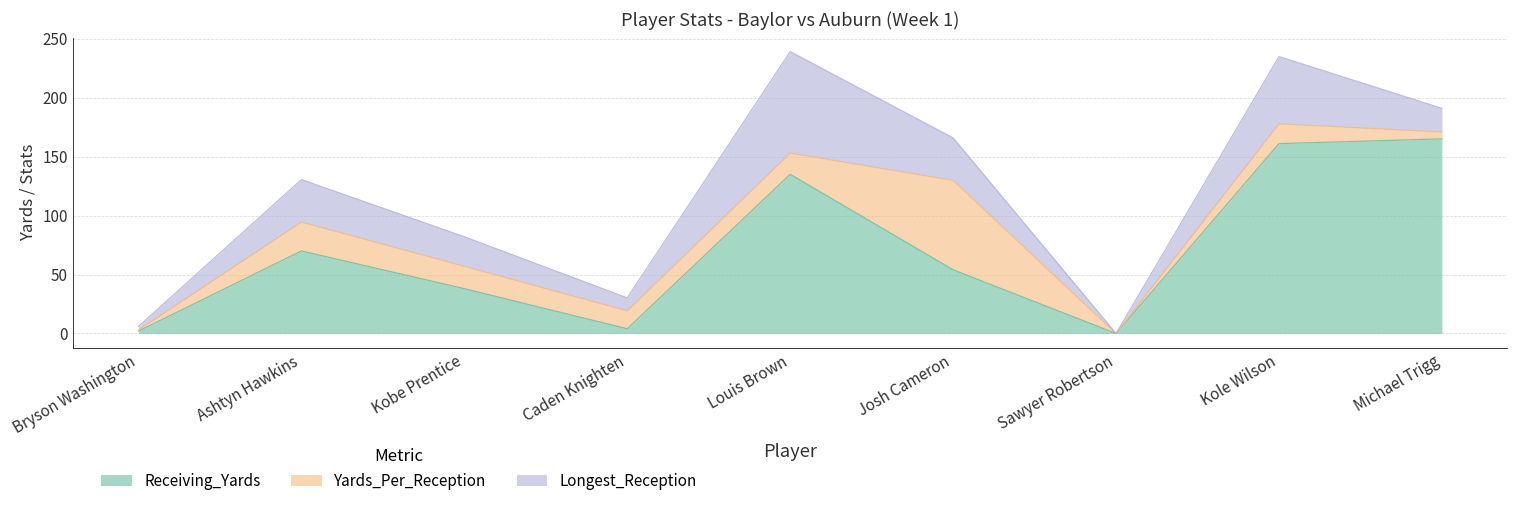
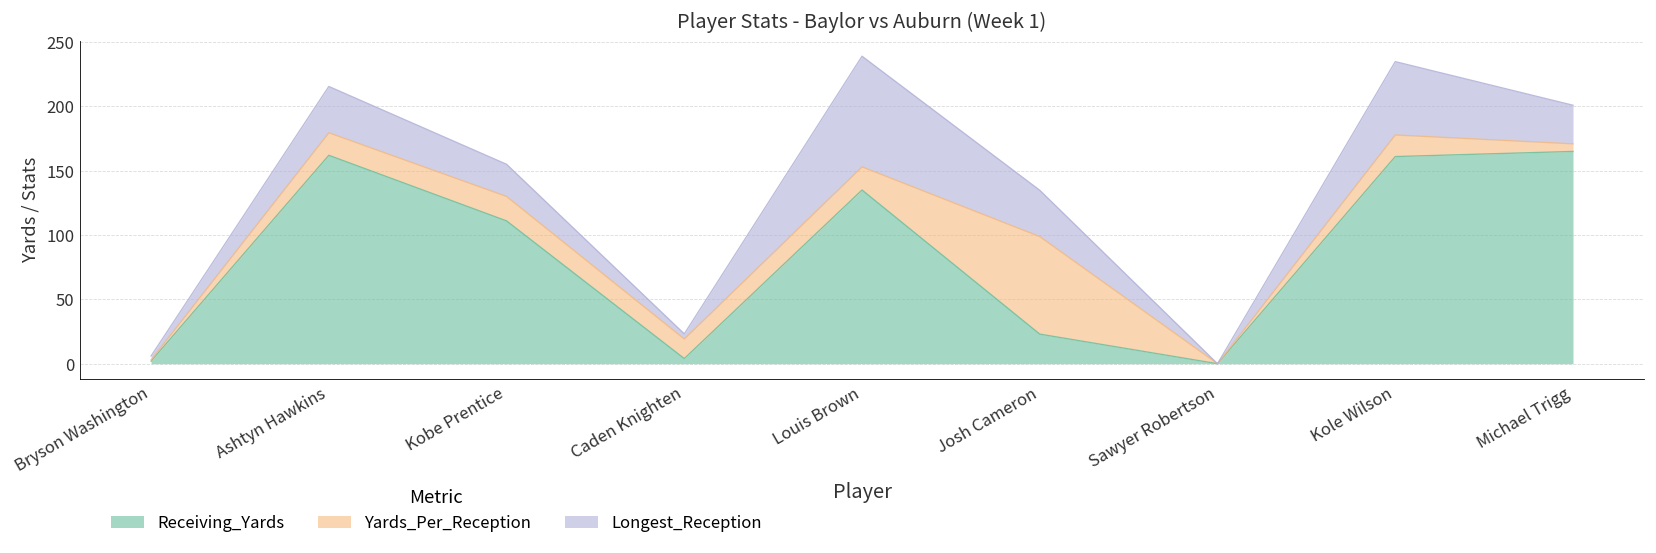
Receiving_Yards, Ashtyn Hawkins: 70 -> 162
Yards_Per_Reception, Ashtyn Hawkins: 25 -> 18
Receiving_Yards, Kobe Prentice: 38 -> 111
Longest_Reception, Caden Knighten: 11 -> 4
Receiving_Yards, Josh Cameron: 54 -> 23
Longest_Reception, Michael Trigg: 20 -> 30
